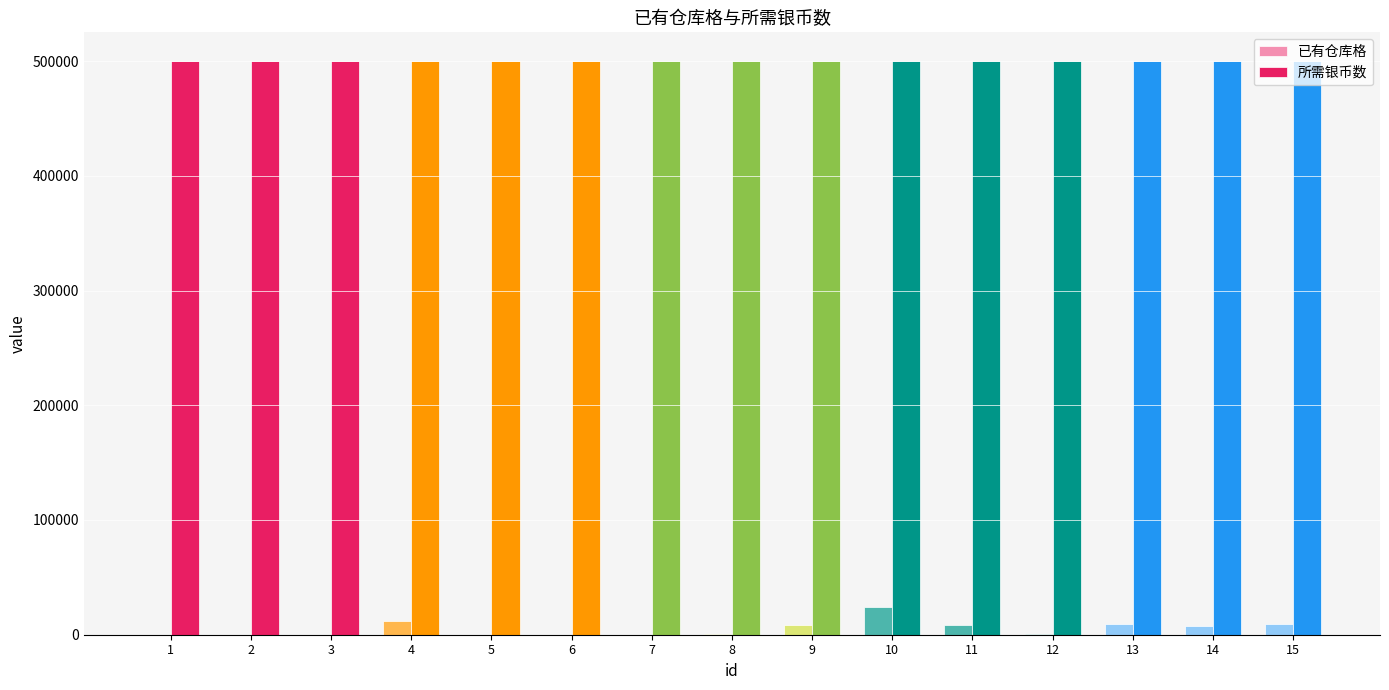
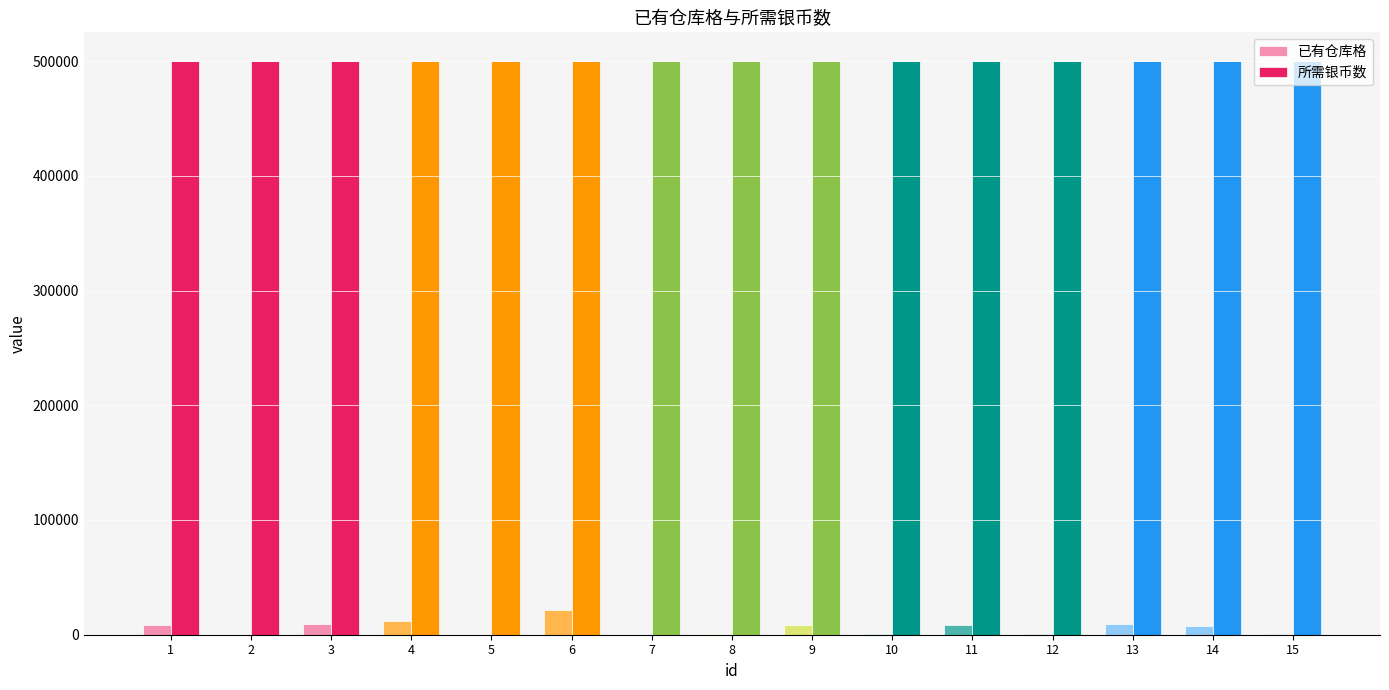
已有仓库格, 1: 0 -> 9000
已有仓库格, 3: 0 -> 9000
已有仓库格, 6: 0 -> 22000
已有仓库格, 10: 24000 -> 0
已有仓库格, 15: 9000 -> 0
